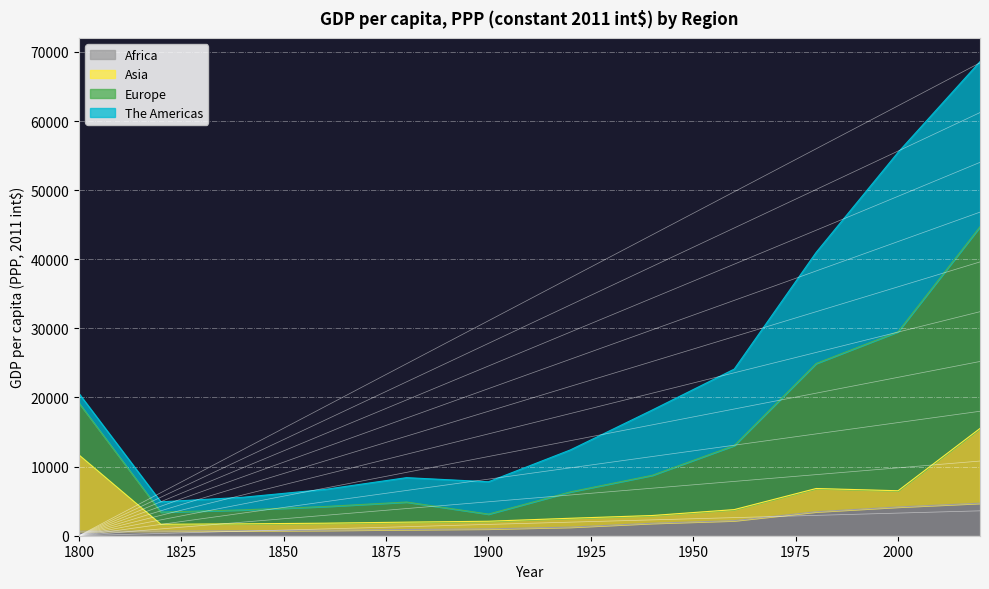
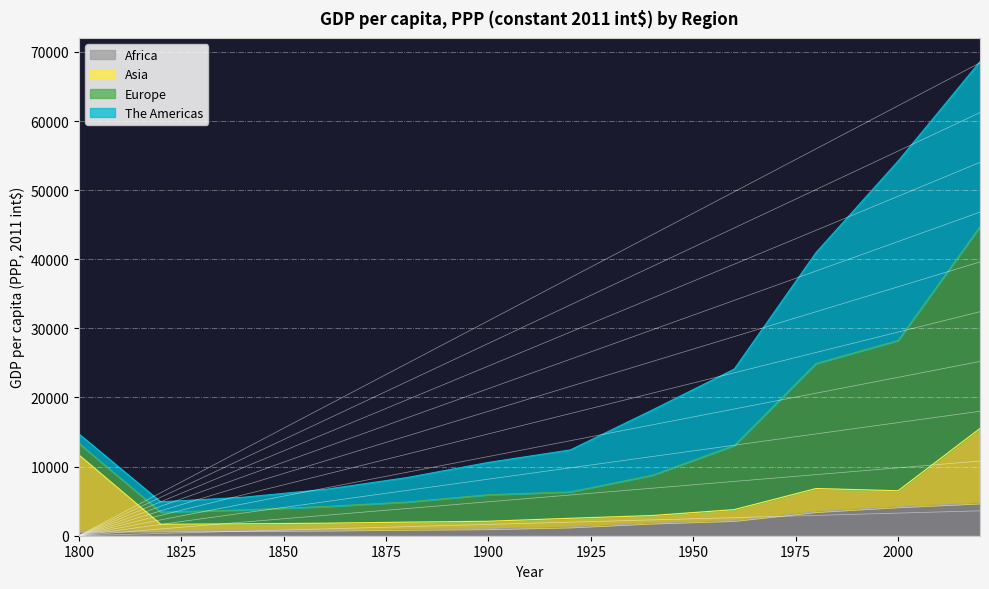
Europe, 1800: 8000 -> 2000
Europe, 1900: 1000 -> 4000
Europe, 2000: 23000 -> 22000
